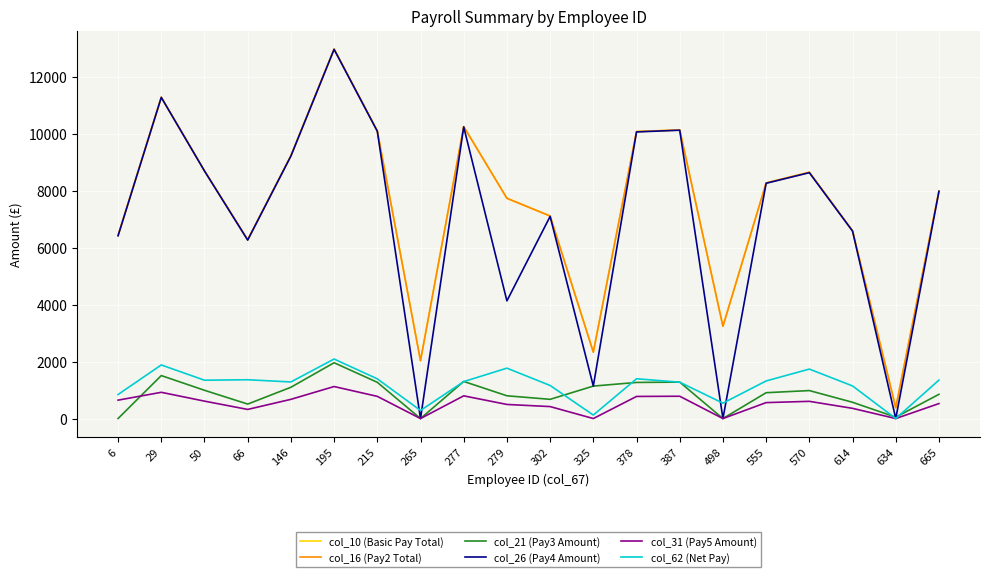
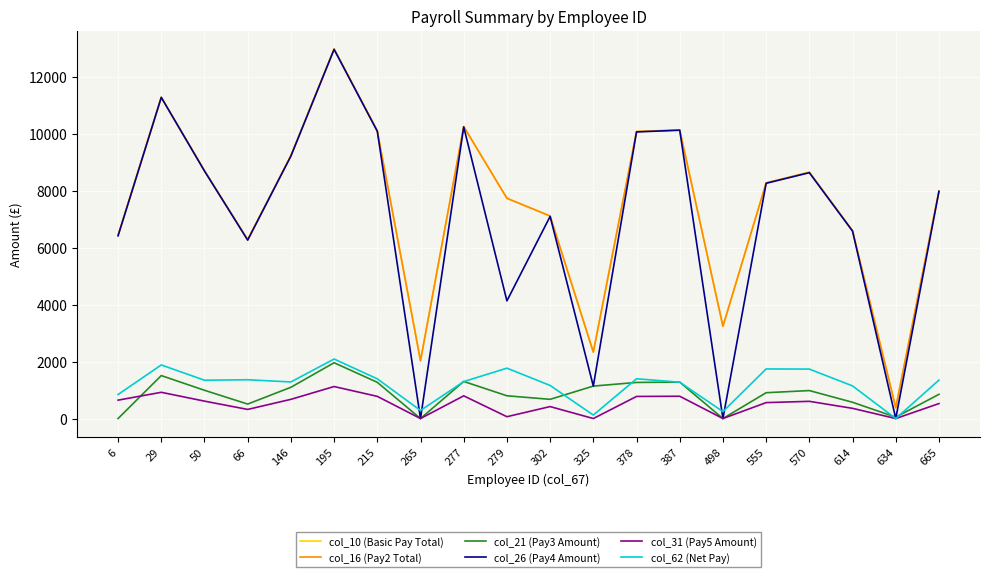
col_31 (Pay5 Amount), 279: 500 -> 100
col_62 (Net Pay), 498: 500 -> 200
col_62 (Net Pay), 555: 1300 -> 1700
